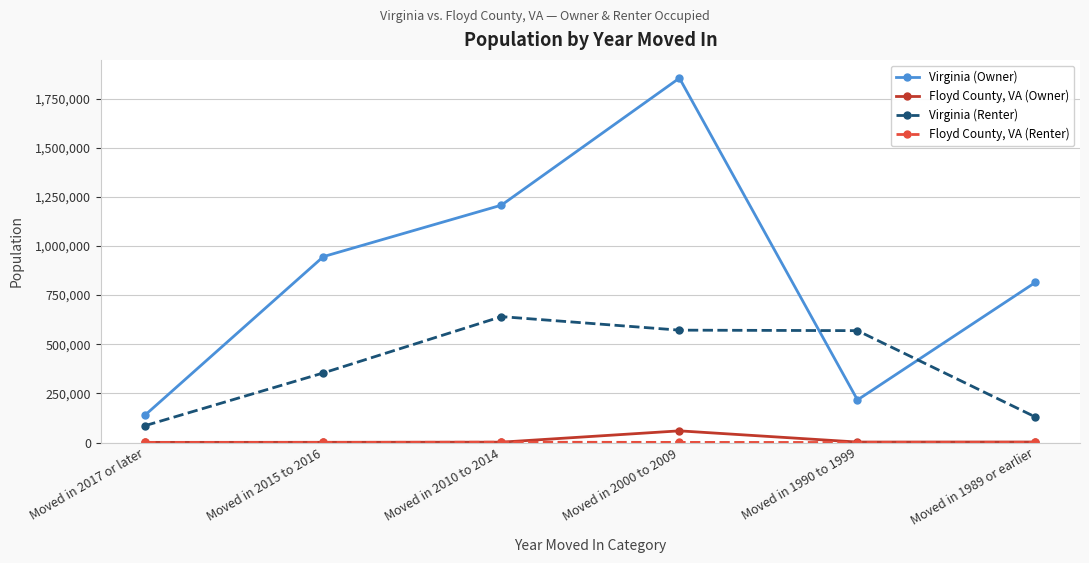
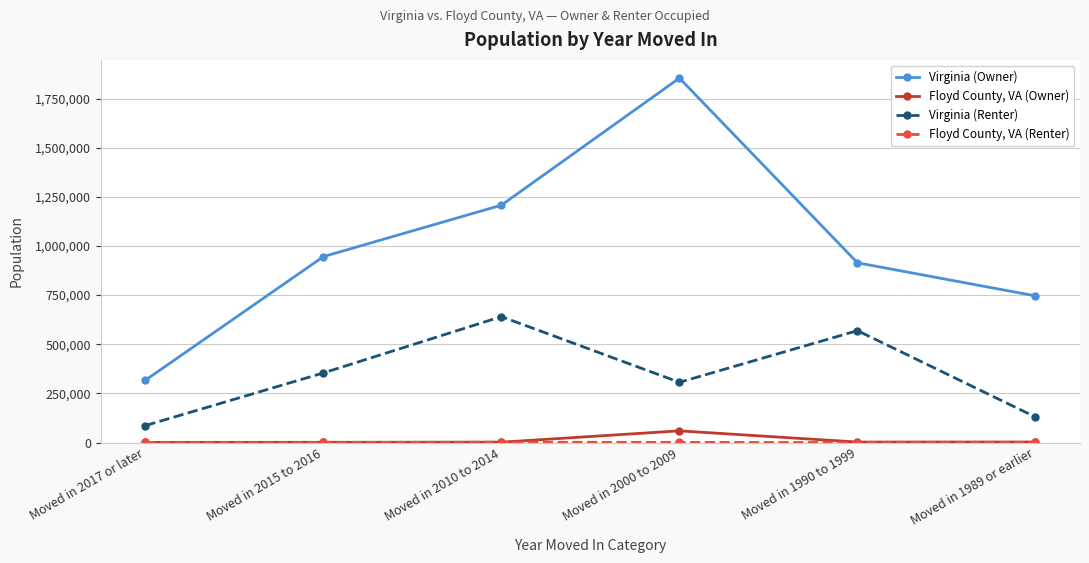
Virginia (Owner), Moved in 2017 or later: 140,000 -> 320,000
Virginia (Renter), Moved in 2000 to 2009: 570,000 -> 310,000
Virginia (Owner), Moved in 1990 to 1999: 220,000 -> 910,000
Virginia (Owner), Moved in 1989 or earlier: 810,000 -> 750,000
